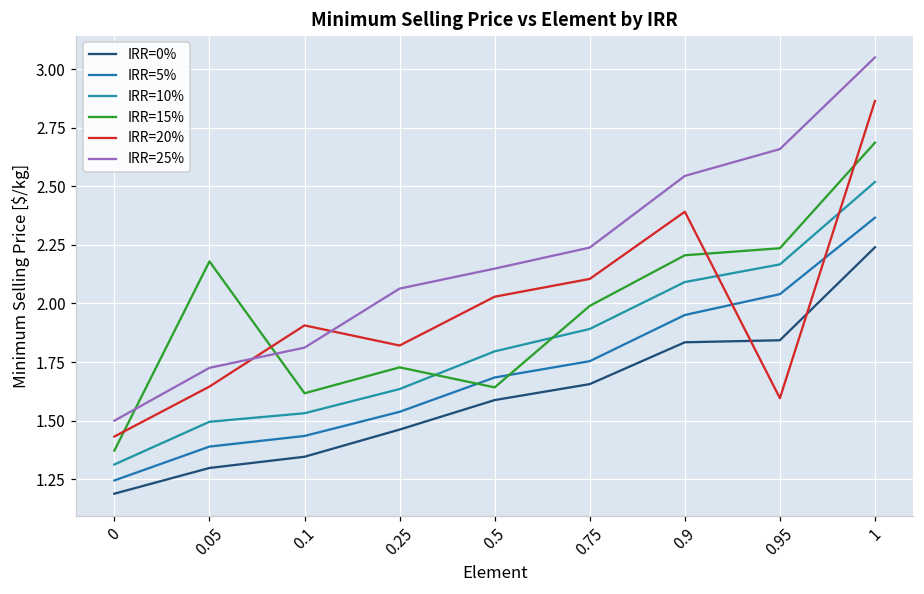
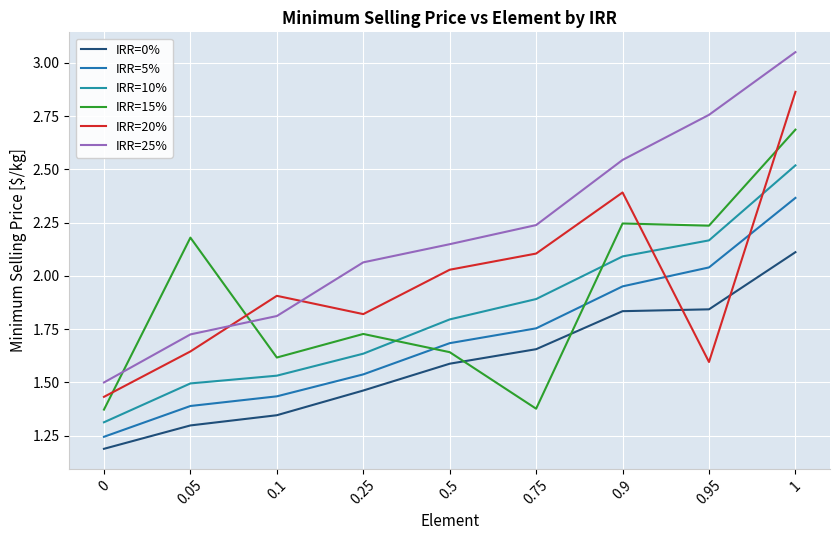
IRR=15%, 0.75: 1.99 -> 1.38
IRR=15%, 0.9: 2.21 -> 2.25
IRR=25%, 0.95: 2.66 -> 2.76
IRR=0%, 1: 2.24 -> 2.11
